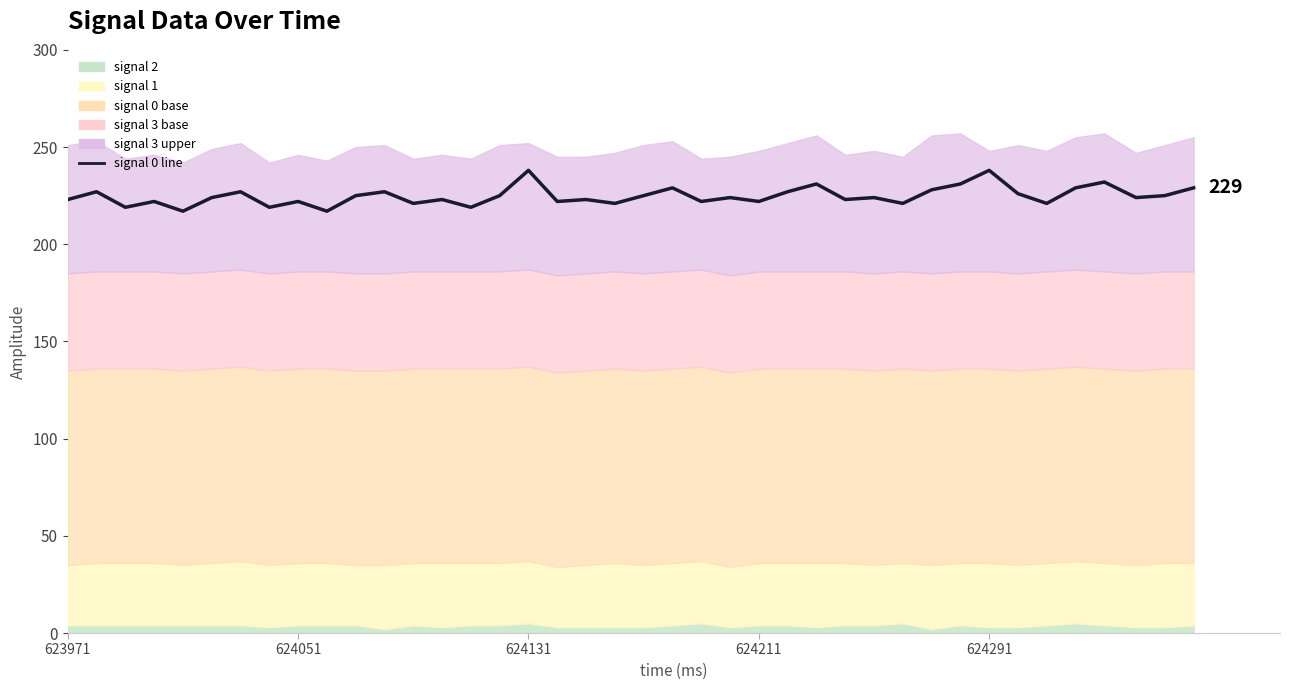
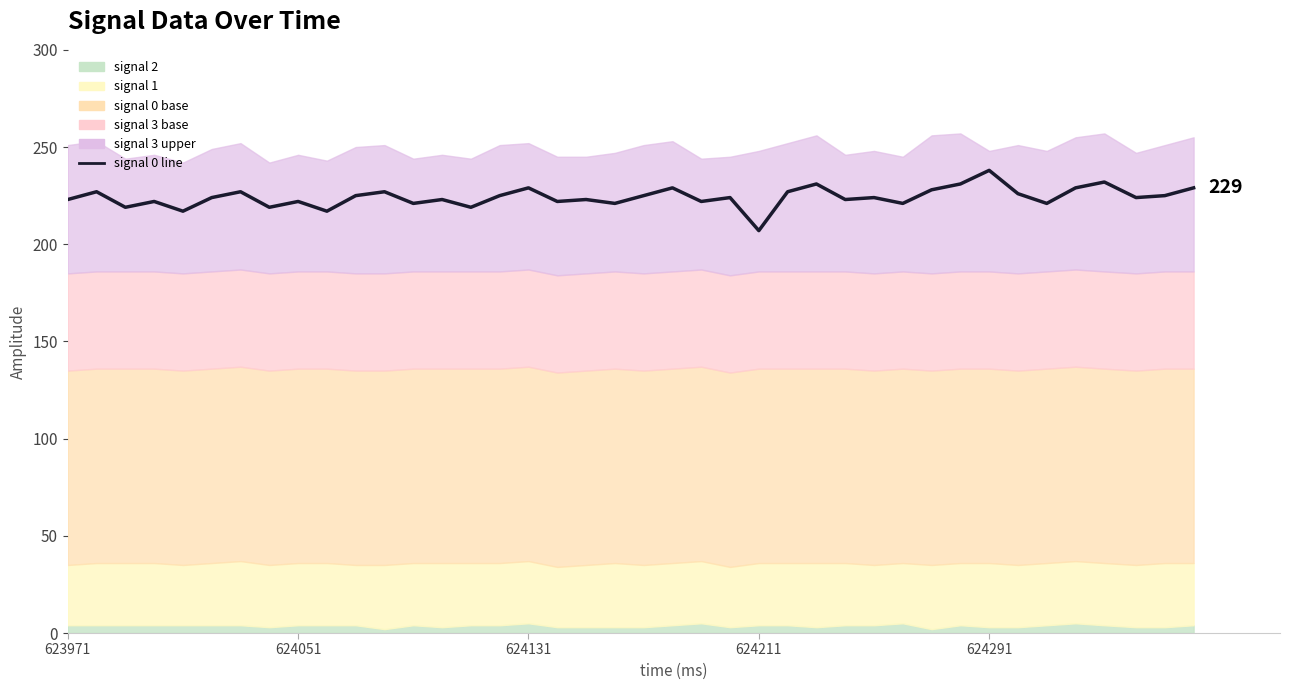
signal 0 line, 624131: 238 -> 229
signal 0 line, 624211: 222 -> 207
